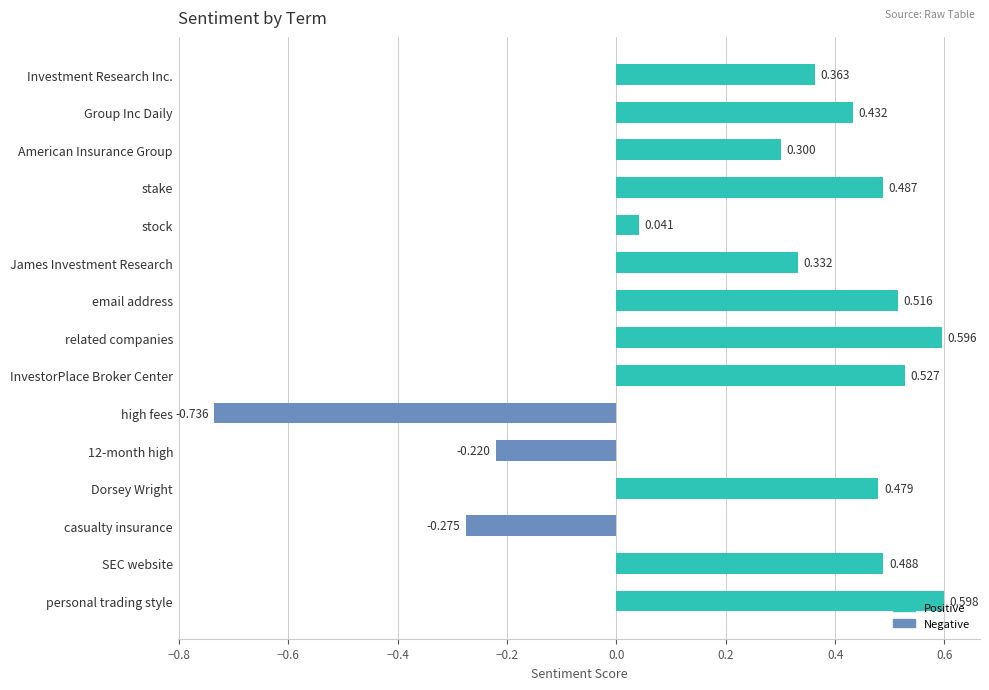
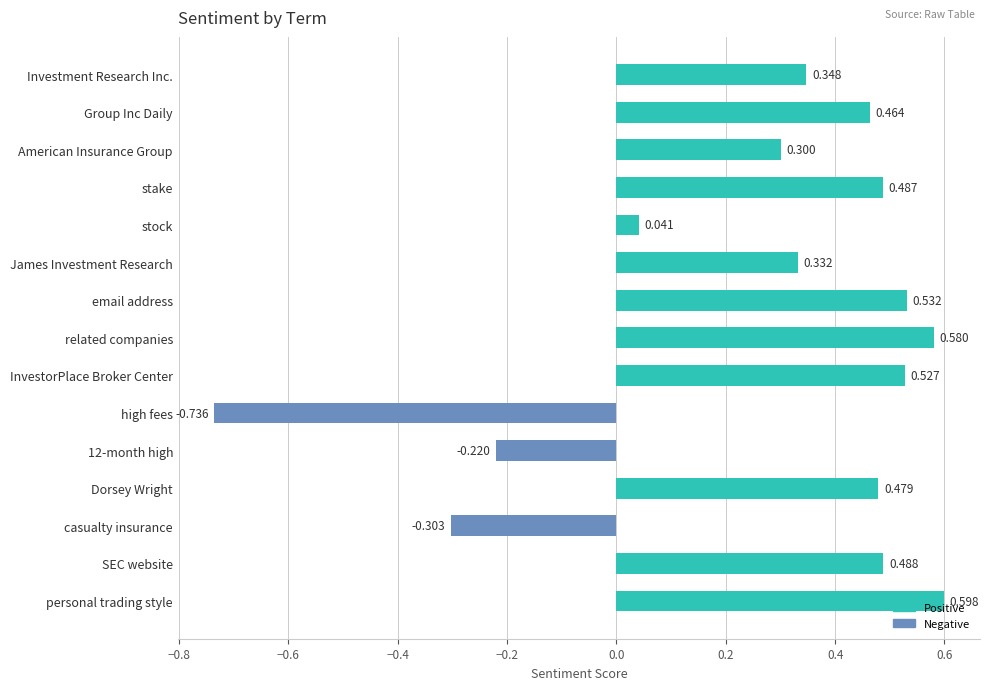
Investment Research Inc.: 0.363 -> 0.348
Group Inc Daily: 0.432 -> 0.464
email address: 0.516 -> 0.532
related companies: 0.596 -> 0.580
casualty insurance: -0.275 -> -0.303
